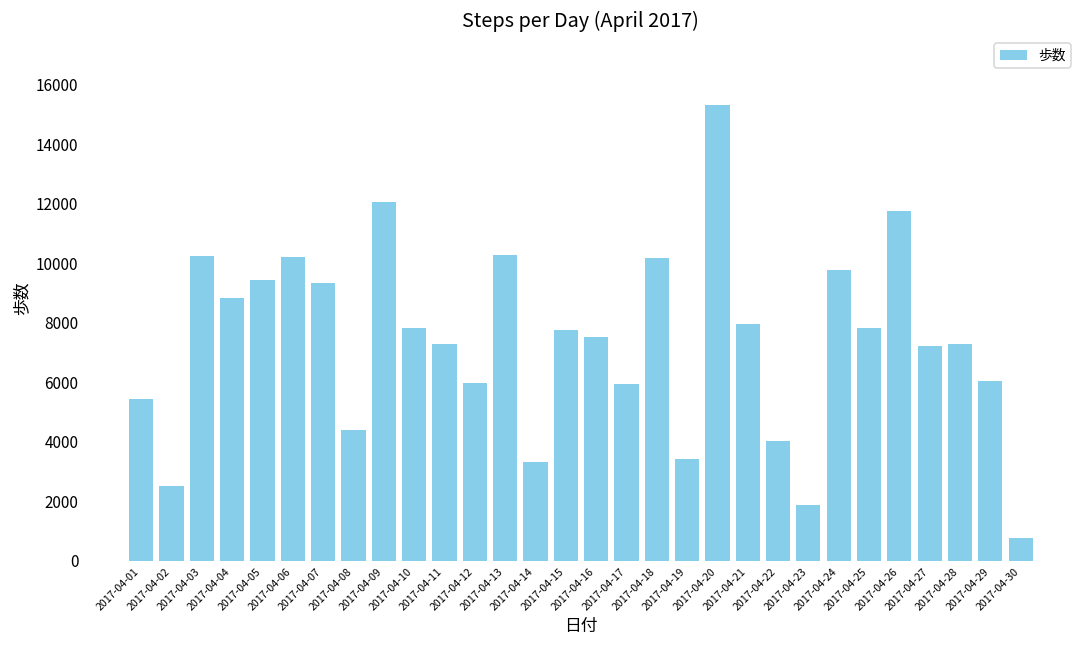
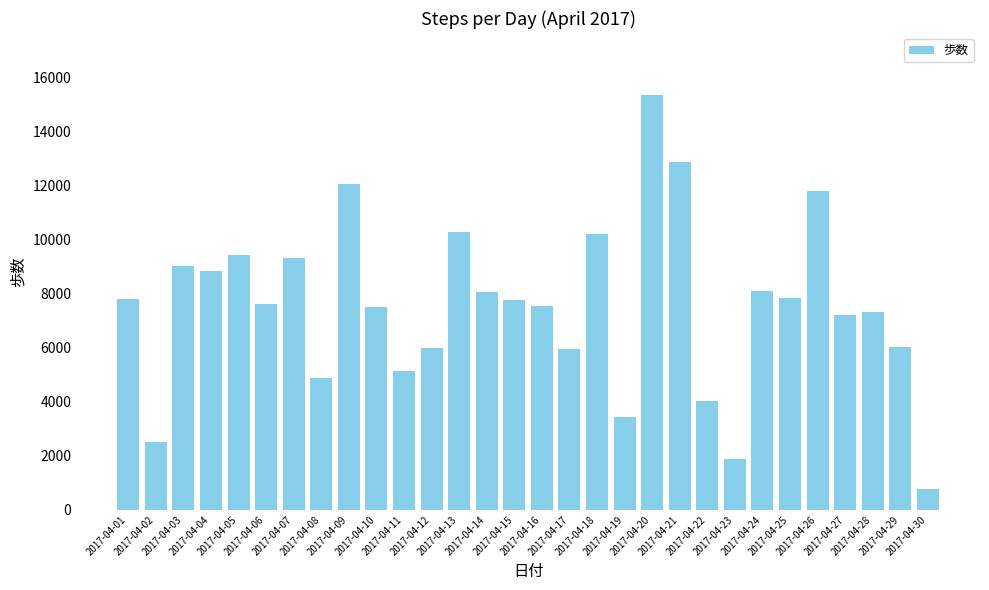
2017-04-01: 5400 -> 7800
2017-04-03: 10200 -> 9000
2017-04-06: 10200 -> 7600
2017-04-08: 4400 -> 4900
2017-04-10: 7800 -> 7500
2017-04-11: 7300 -> 5100
2017-04-14: 3300 -> 8000
2017-04-21: 8000 -> 12800
2017-04-24: 9800 -> 8100
